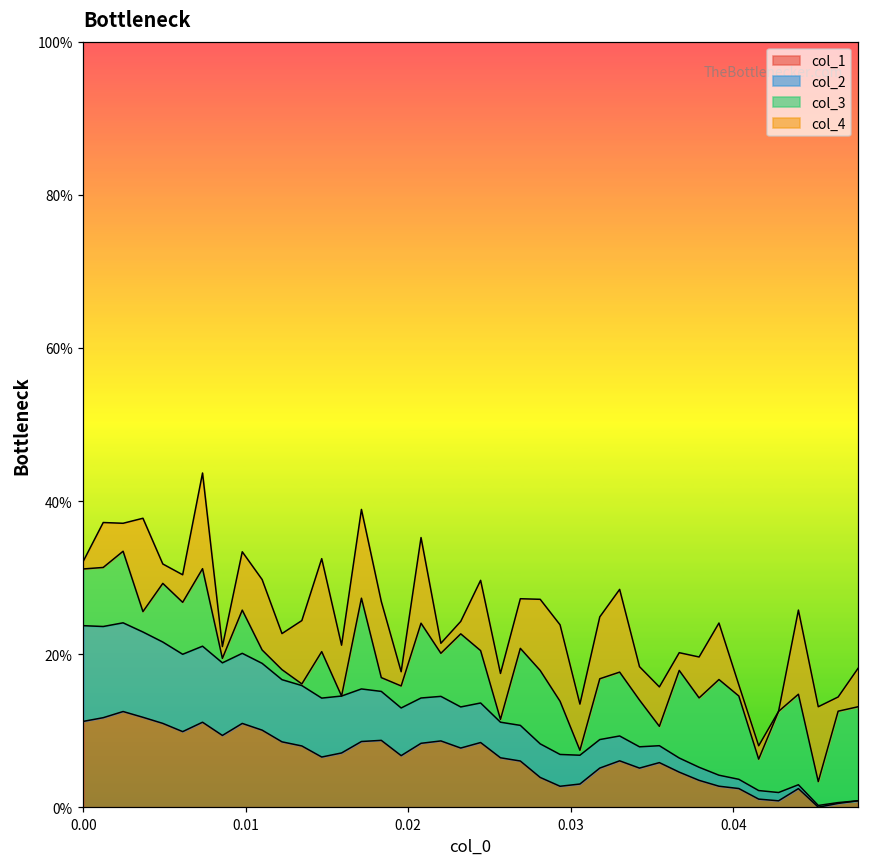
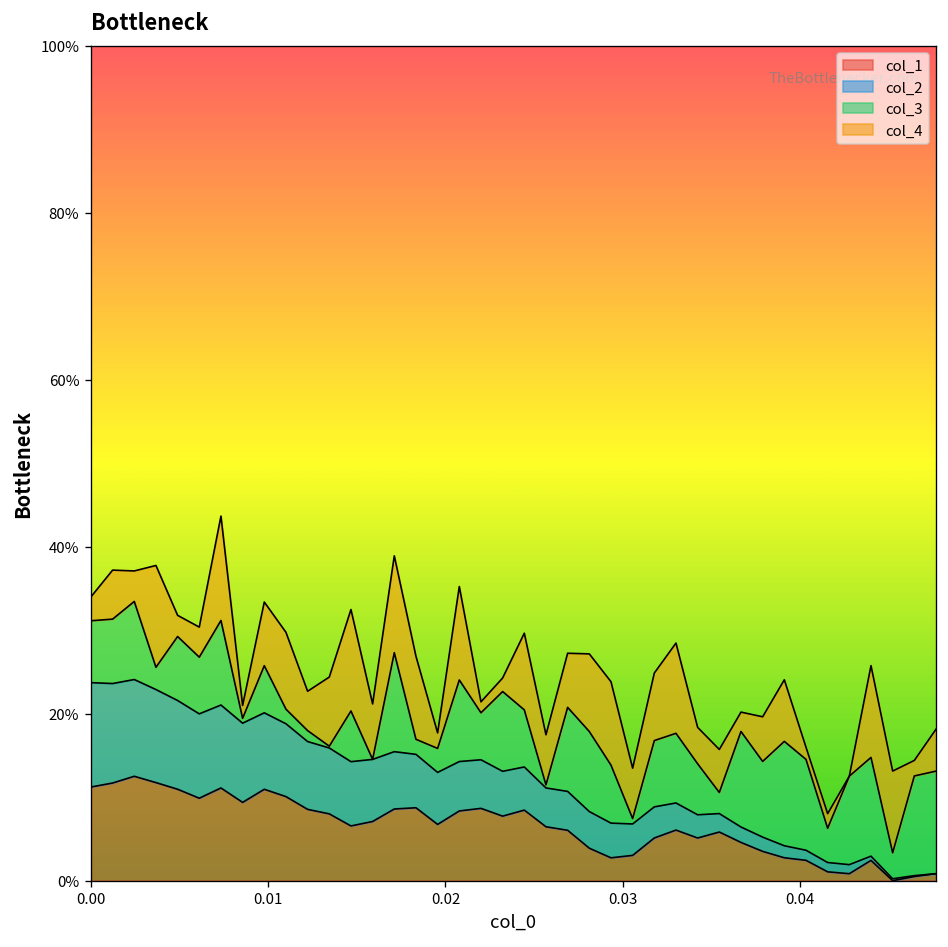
col_4, 0.00: 1% -> 3%
